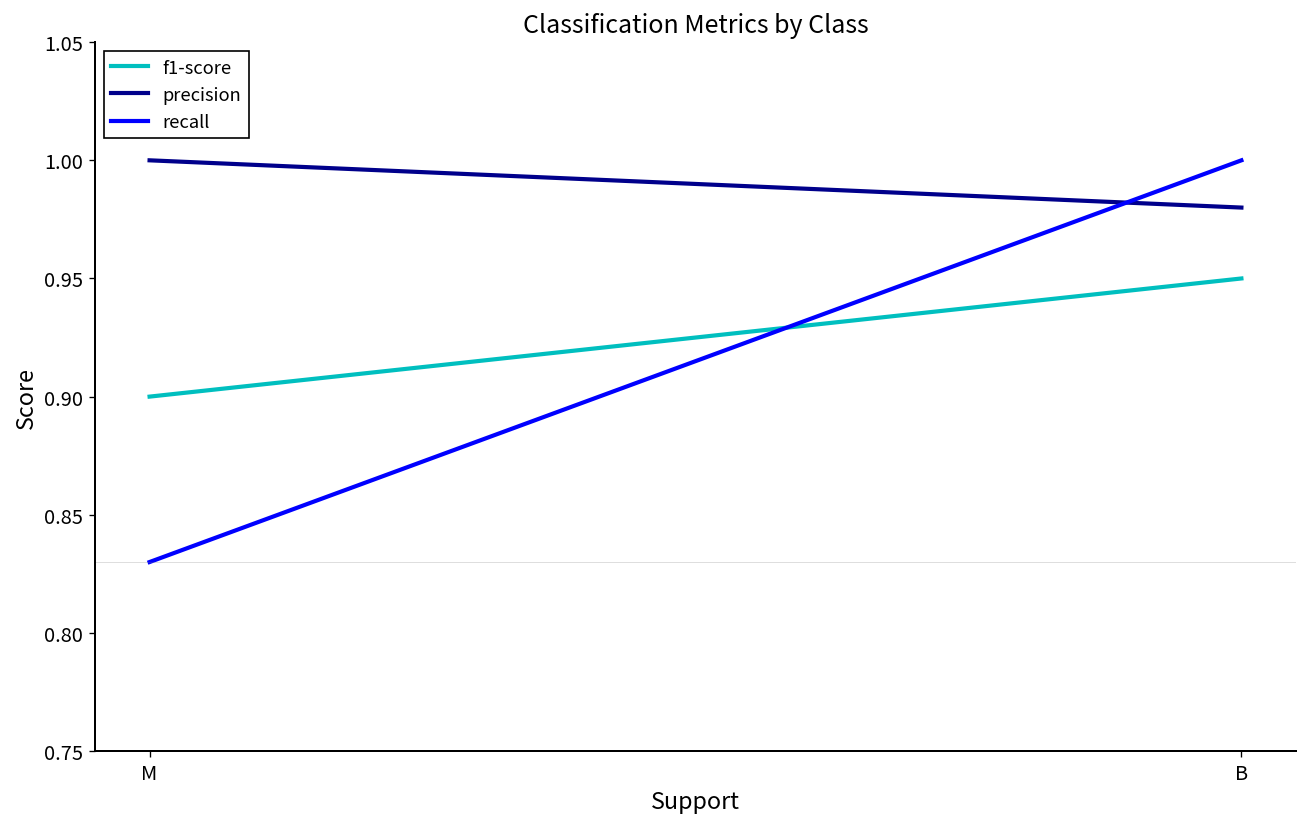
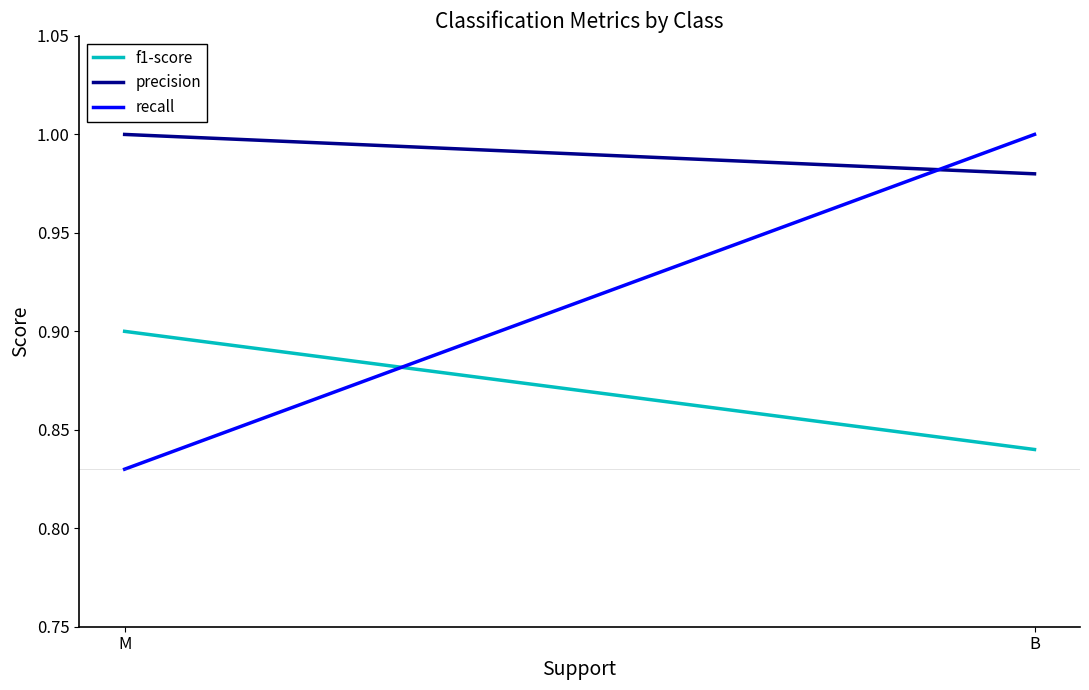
f1-score, B: 0.95 -> 0.84
